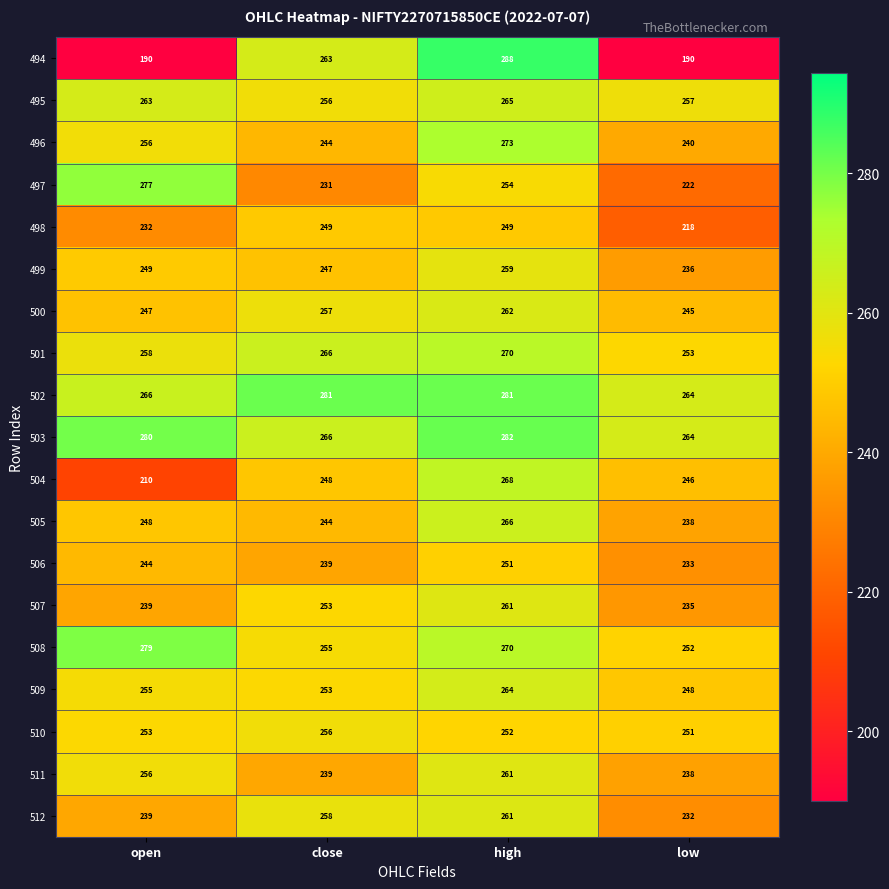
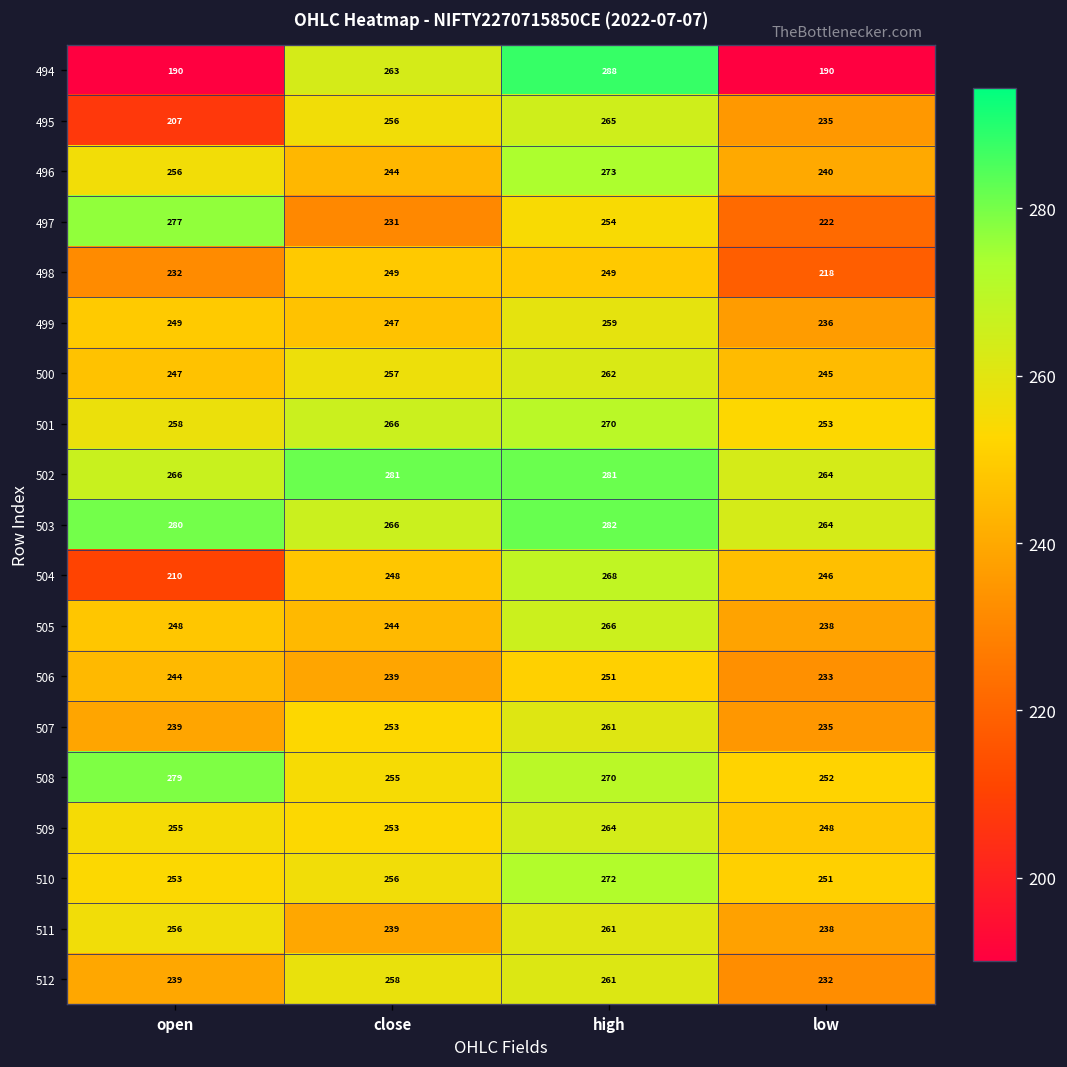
495, open: 263 -> 207
495, low: 257 -> 235
510, high: 252 -> 272
